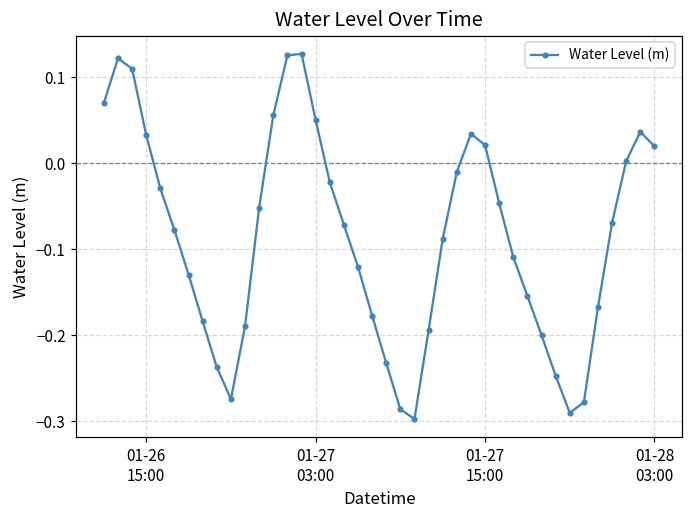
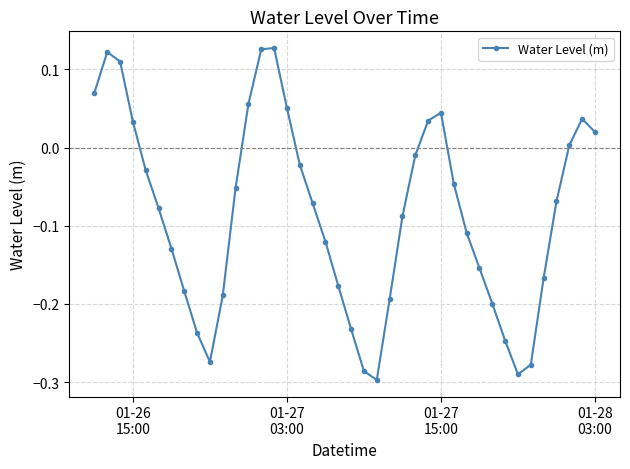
01-27 15:00: 0.02 -> 0.04
